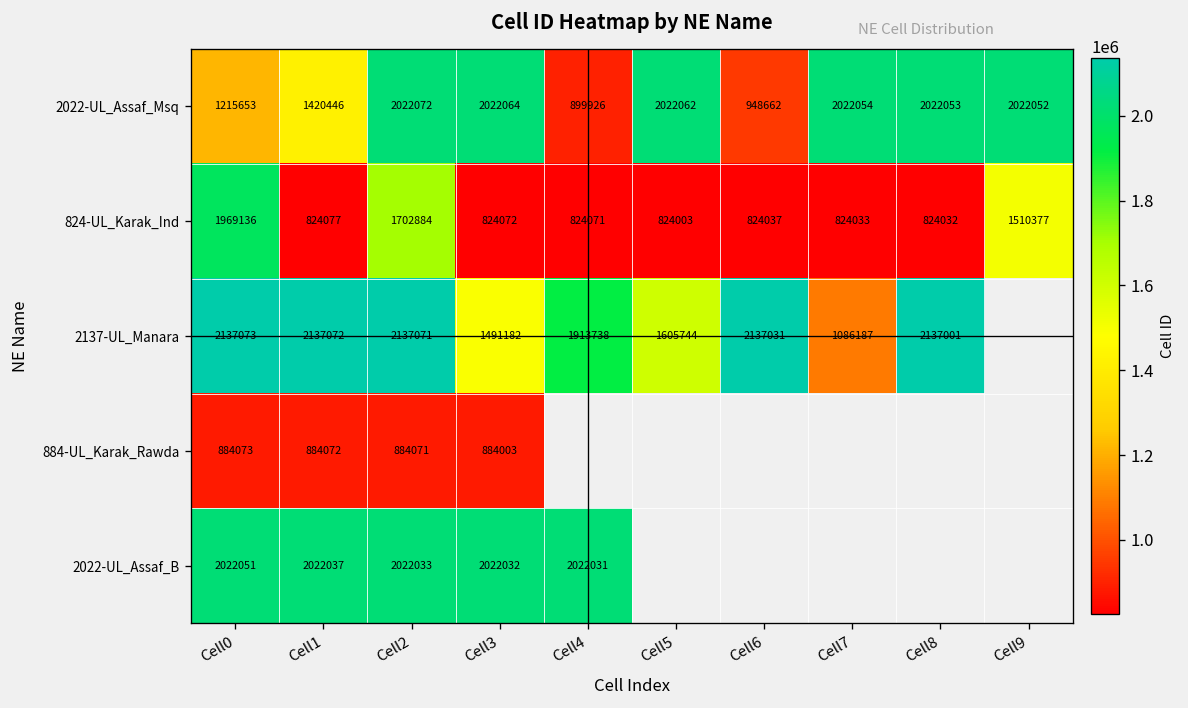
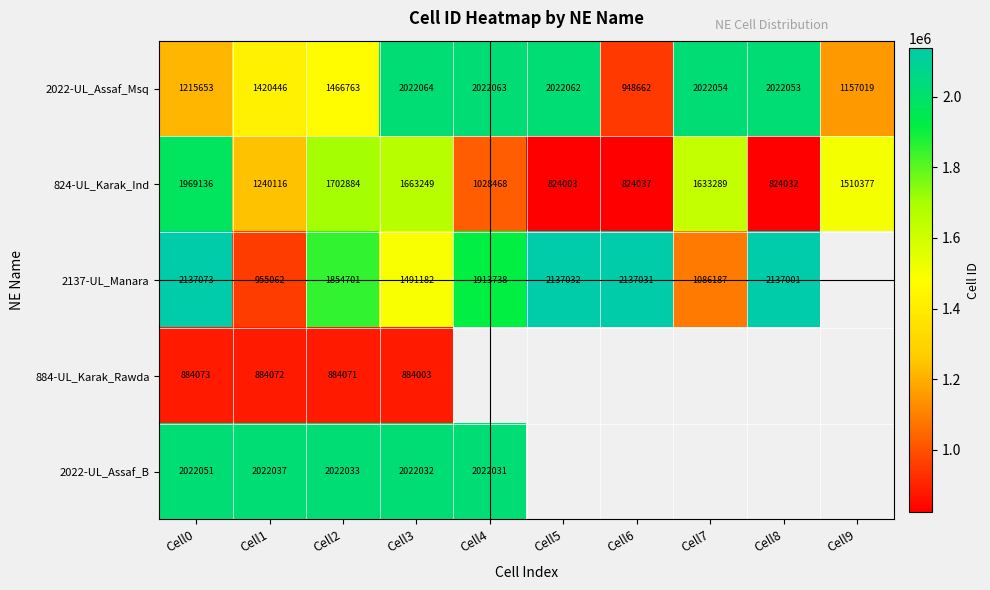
2022-UL_Assaf_Msq, Cell2: 2022072 -> 1466763
2022-UL_Assaf_Msq, Cell4: 899926 -> 2022063
2022-UL_Assaf_Msq, Cell9: 2022052 -> 1157019
824-UL_Karak_Ind, Cell1: 824077 -> 1240116
824-UL_Karak_Ind, Cell3: 824072 -> 1663249
824-UL_Karak_Ind, Cell4: 824071 -> 1028468
824-UL_Karak_Ind, Cell7: 824033 -> 1633289
2137-UL_Manara, Cell1: 2137072 -> 955062
2137-UL_Manara, Cell2: 2137071 -> 1854701
2137-UL_Manara, Cell5: 1605744 -> 2137032
